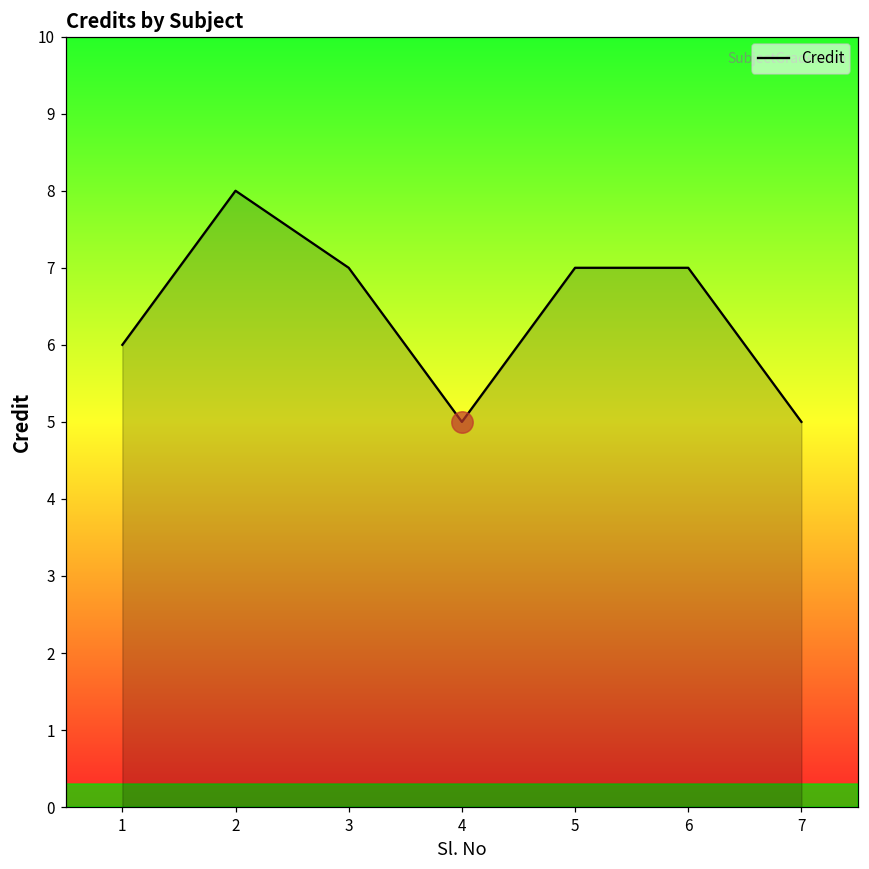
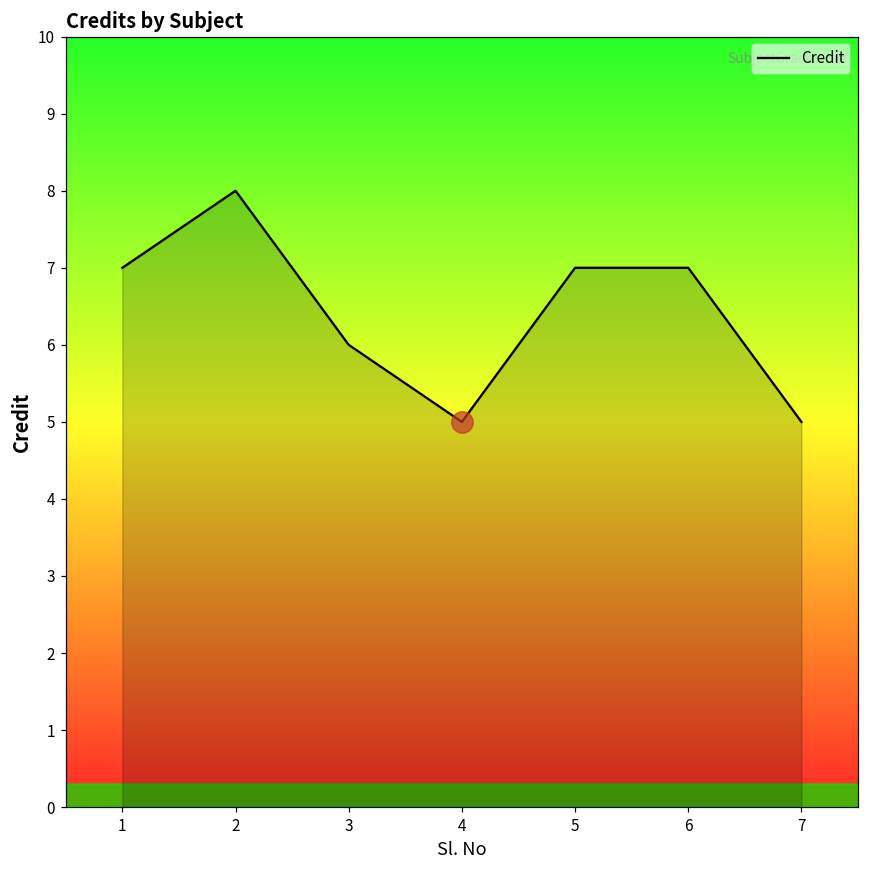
Credit, 1: 6 -> 7
Credit, 3: 7 -> 6
